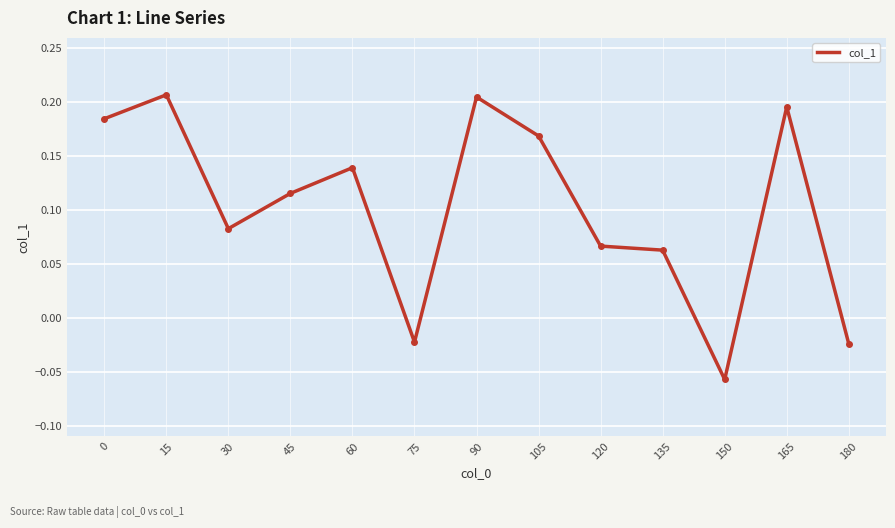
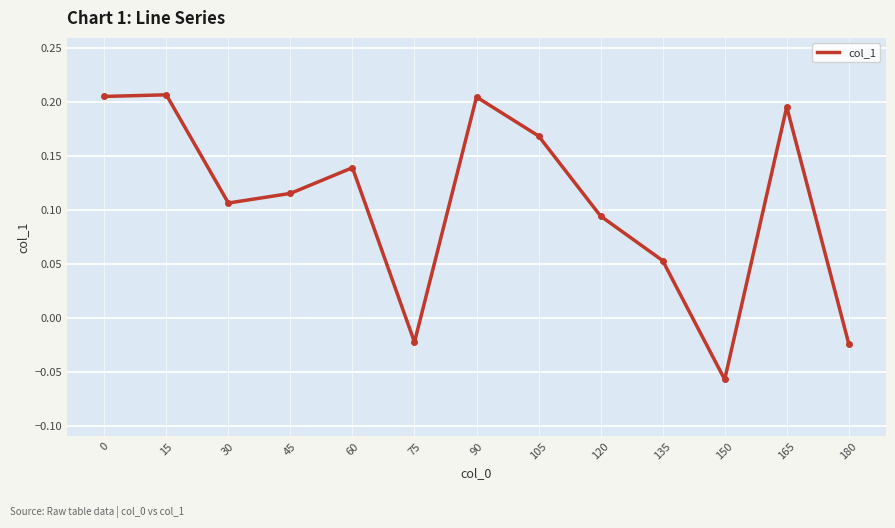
0: 0.184 -> 0.205
30: 0.083 -> 0.106
120: 0.067 -> 0.094
135: 0.063 -> 0.053
